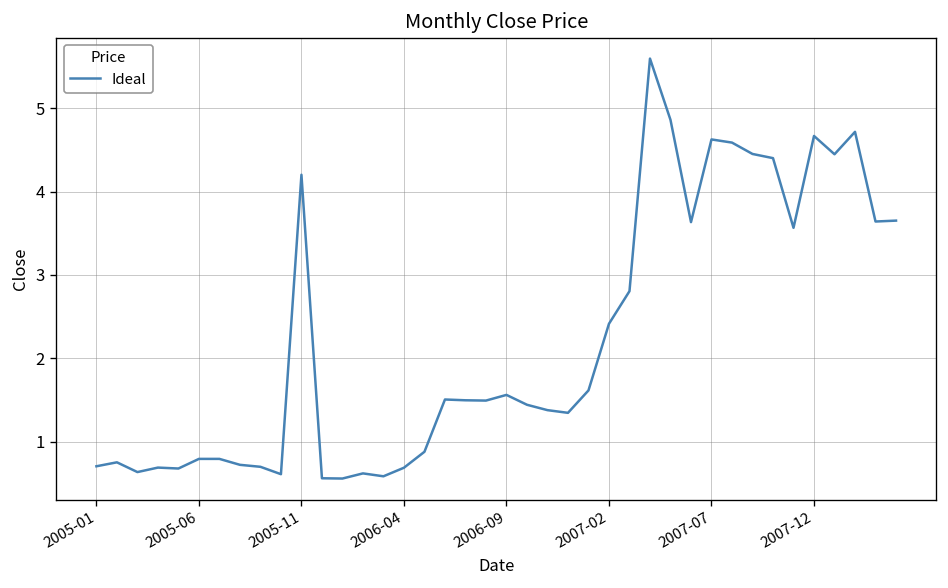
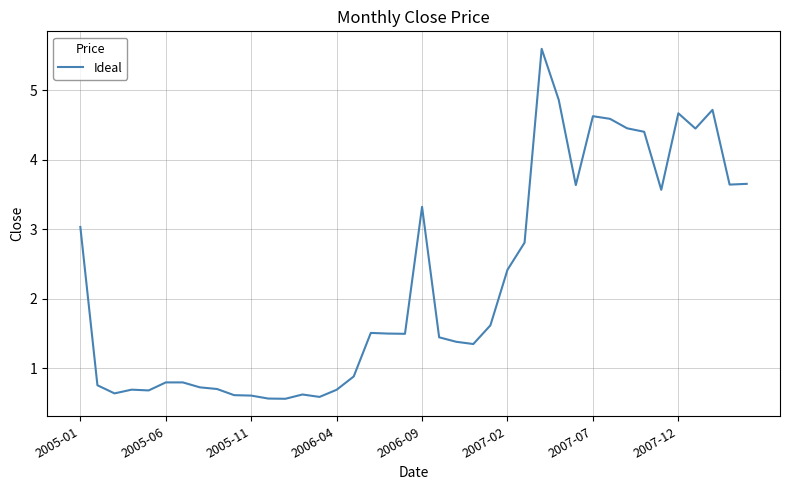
2005-01: 0.7 -> 3.0
2005-11: 4.2 -> 0.6
2006-09: 1.6 -> 3.3
